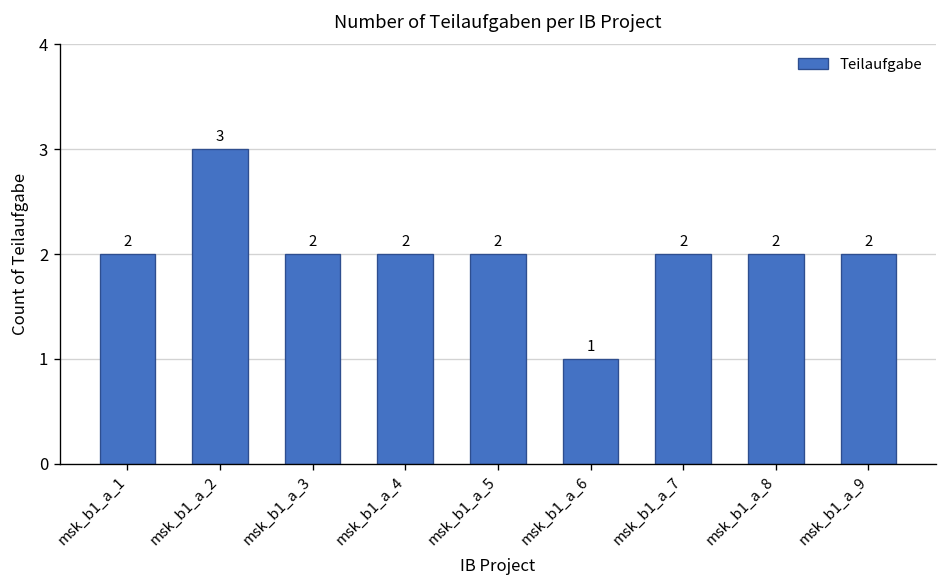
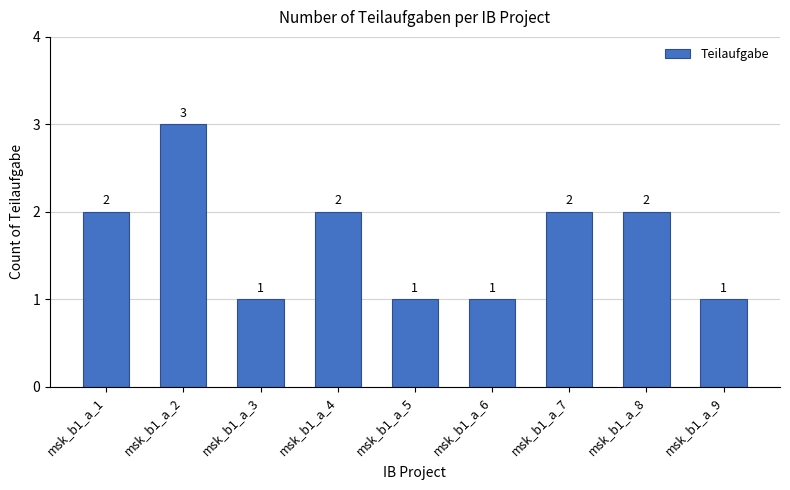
msk_b1_a_3: 2 -> 1
msk_b1_a_5: 2 -> 1
msk_b1_a_9: 2 -> 1
